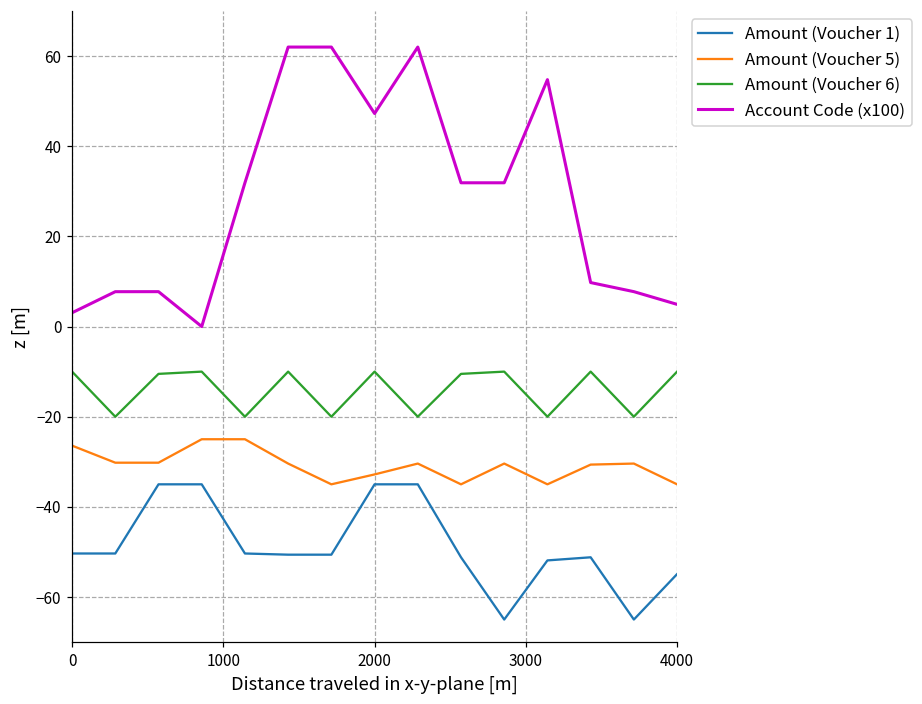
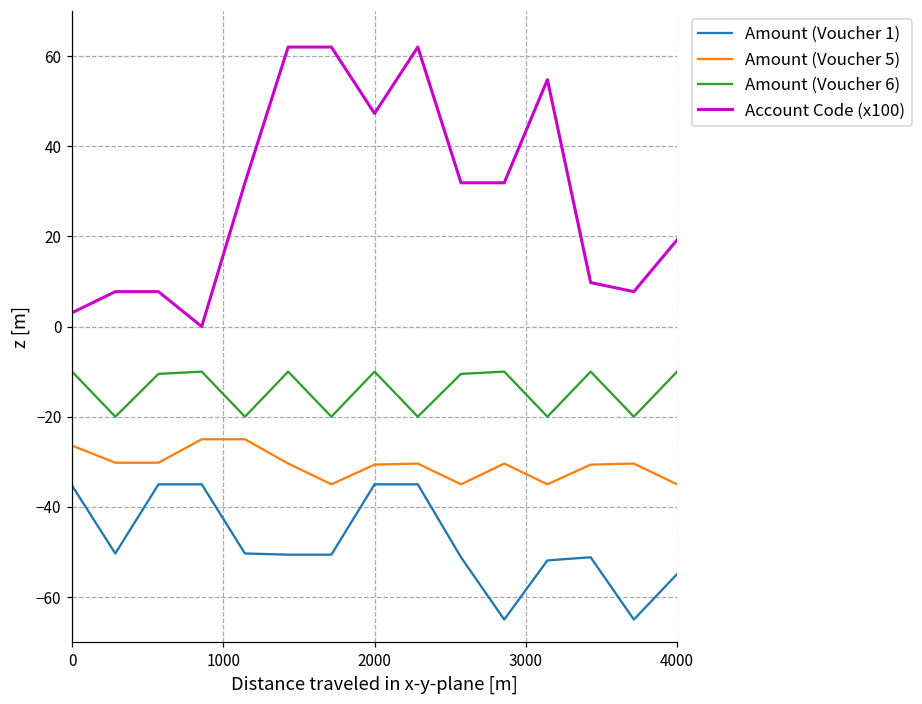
Amount (Voucher 1), 0: -50 -> -35
Amount (Voucher 5), 2000: -33 -> -31
Account Code (x100), 4000: 5 -> 19
